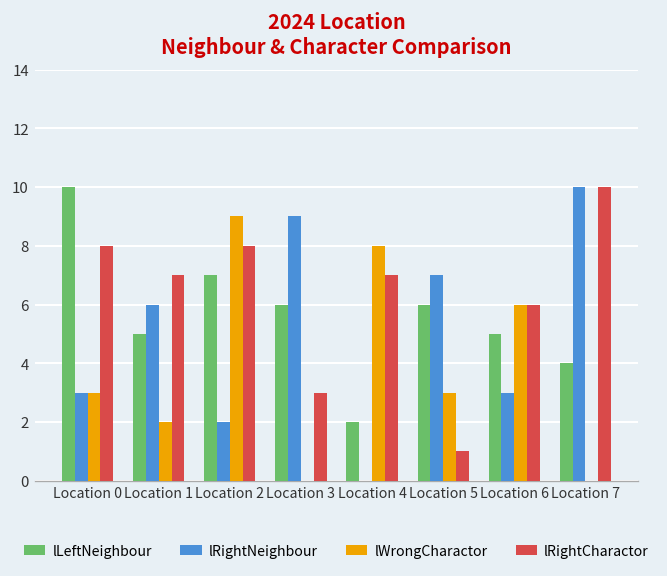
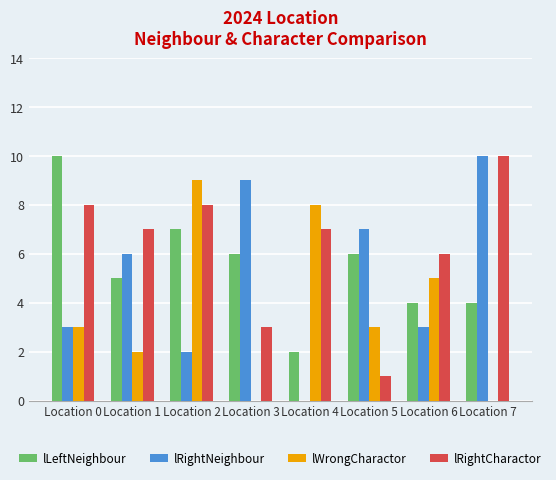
lLeftNeighbour, Location 6: 5 -> 4
lWrongCharactor, Location 6: 6 -> 5
